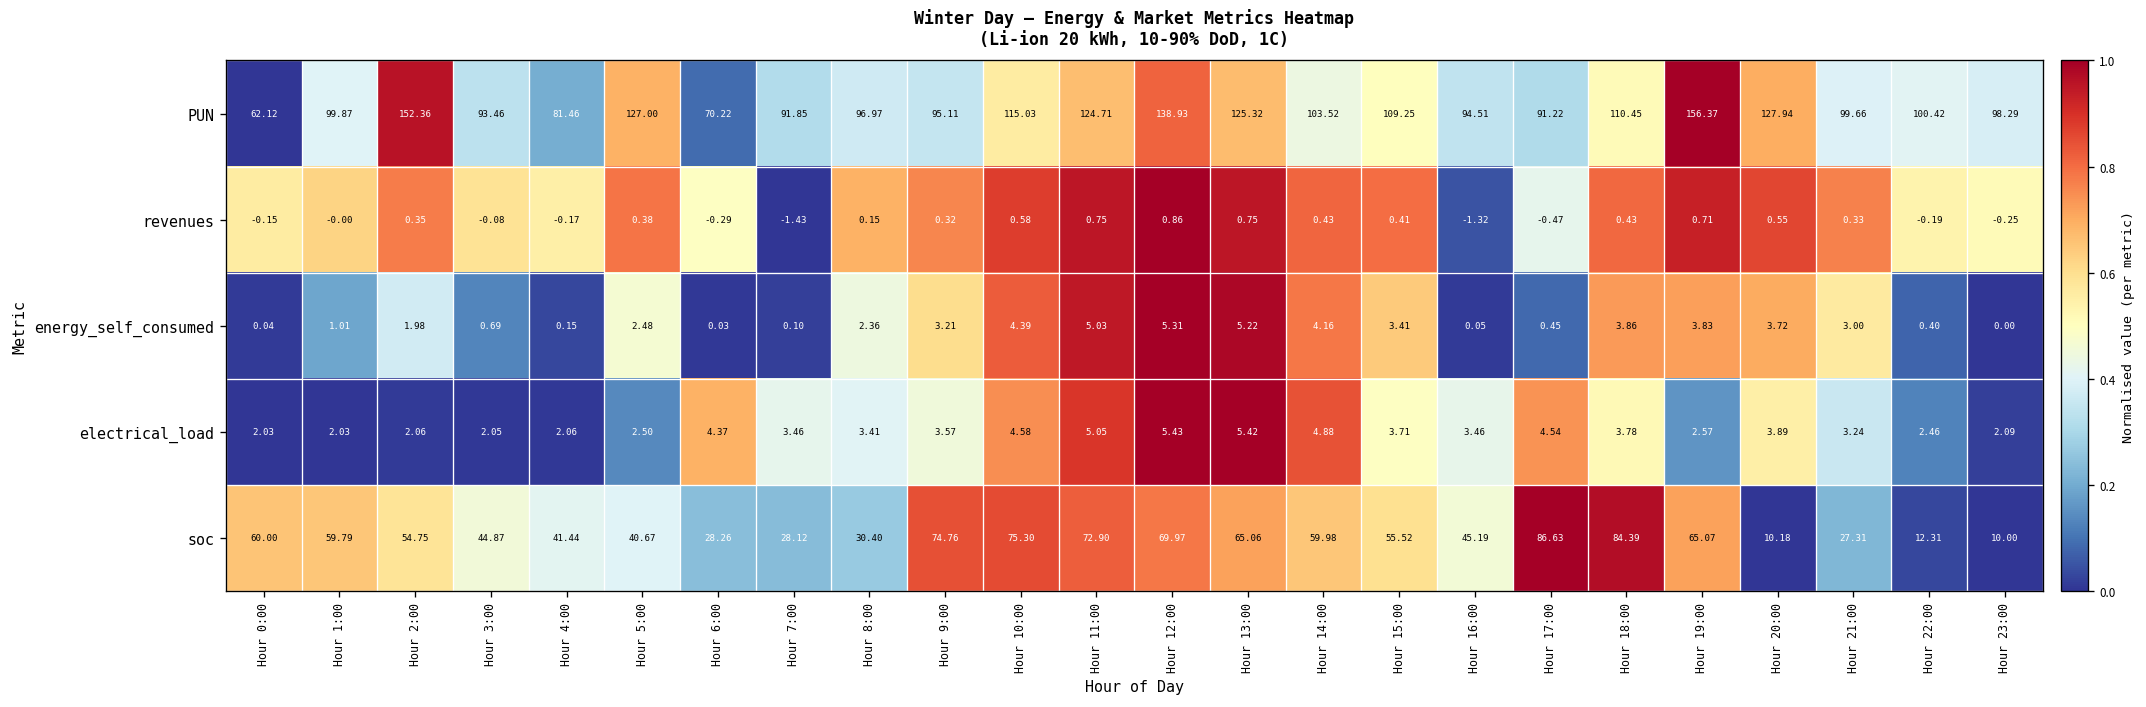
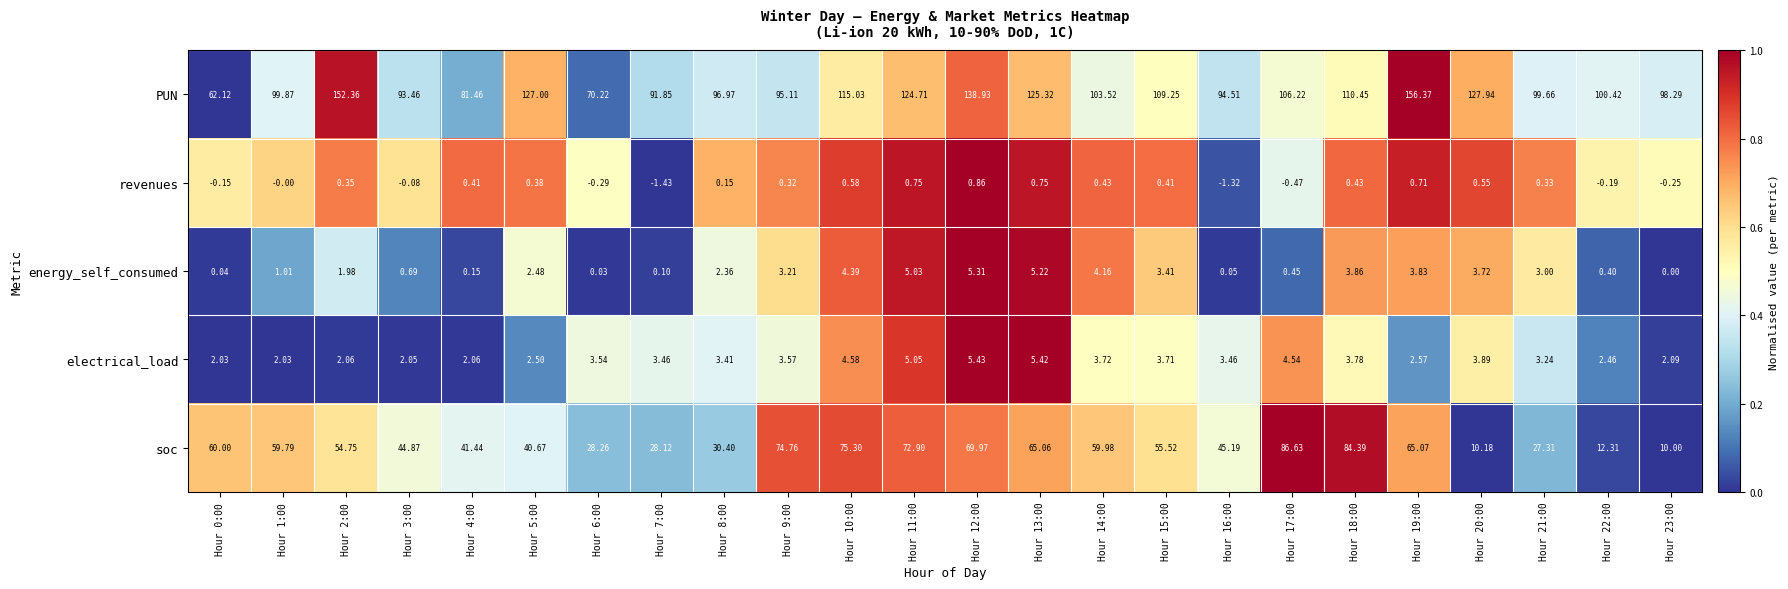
PUN, Hour 17:00: 91.22 -> 106.22
revenues, Hour 4:00: -0.17 -> 0.41
electrical_load, Hour 6:00: 4.37 -> 3.54
electrical_load, Hour 14:00: 4.88 -> 3.72
